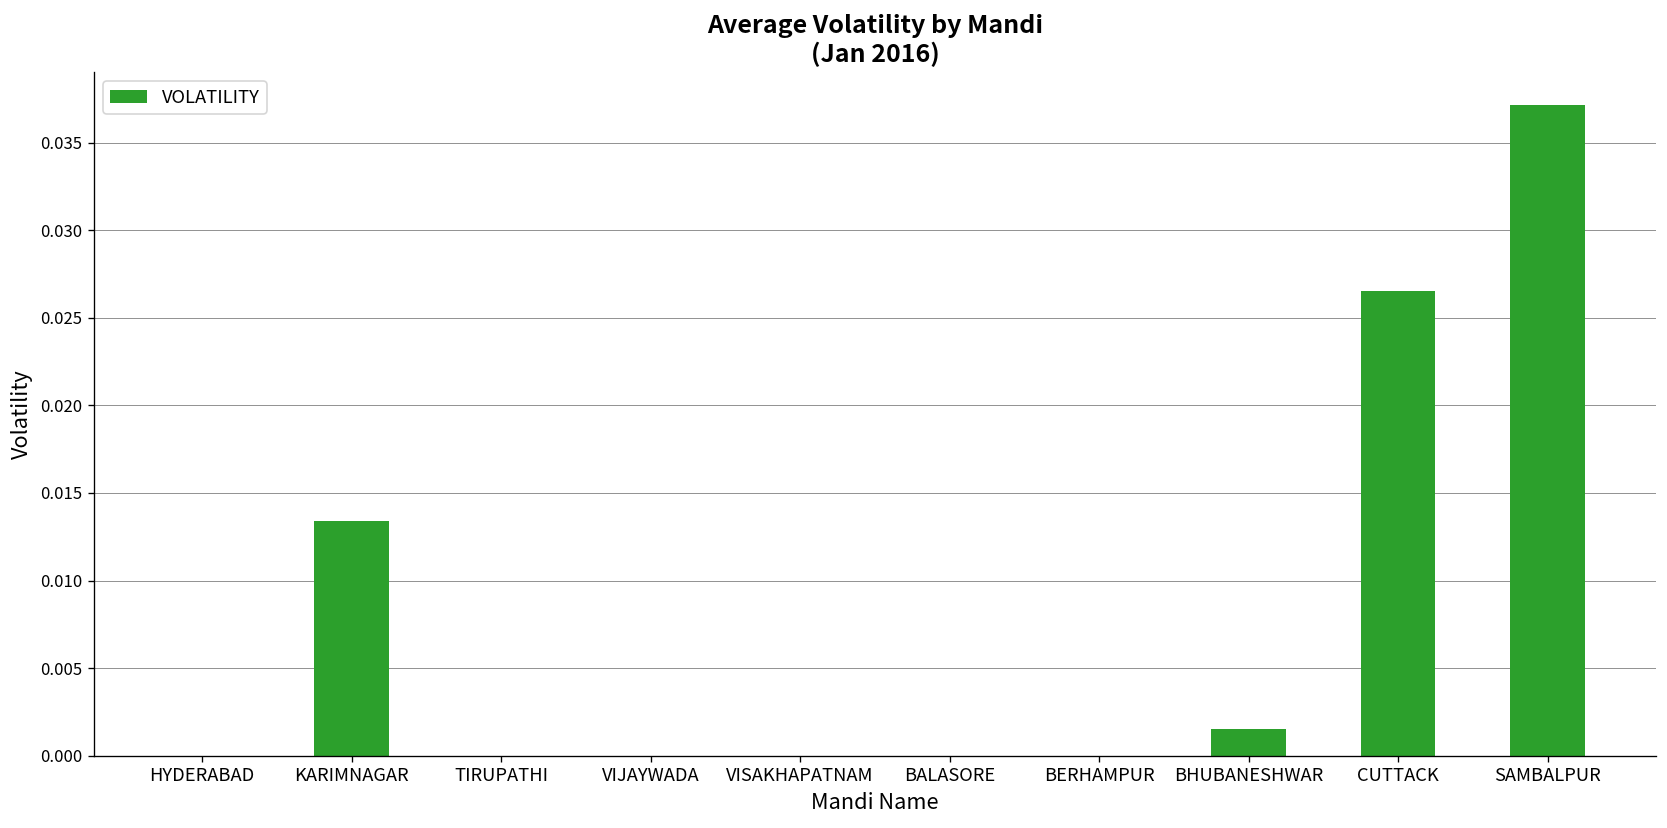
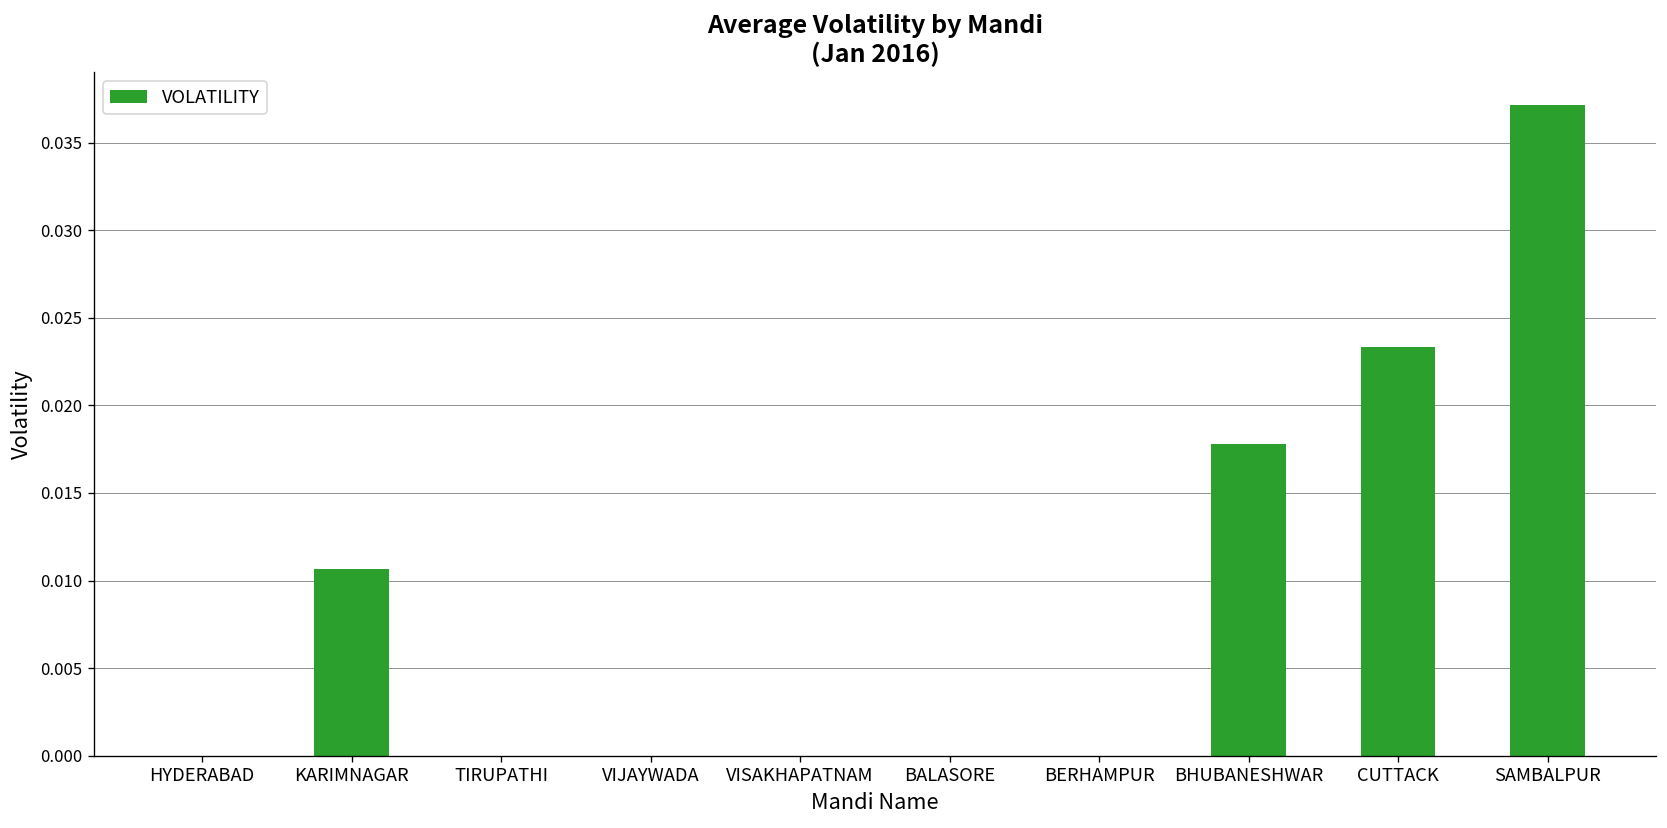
KARIMNAGAR: 0.0134 -> 0.0107
BHUBANESHWAR: 0.0015 -> 0.0178
CUTTACK: 0.0265 -> 0.0233
